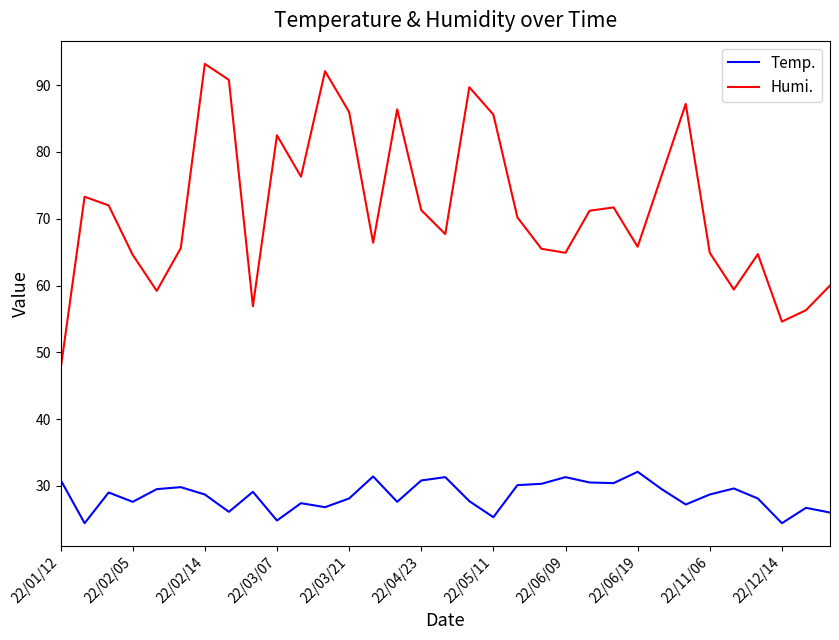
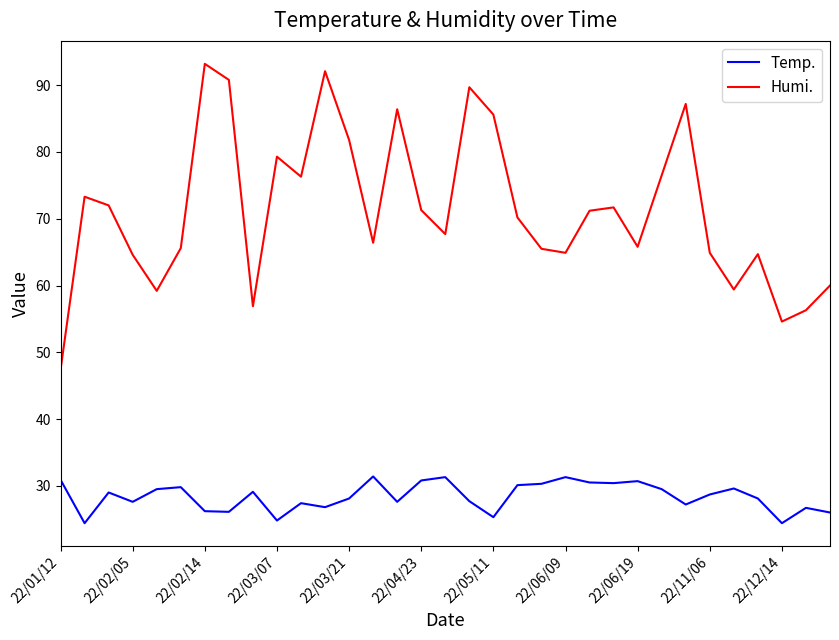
Temp., 22/02/14: 29 -> 26
Humi., 22/03/07: 83 -> 79
Humi., 22/03/21: 86 -> 82
Temp., 22/06/19: 32 -> 31
